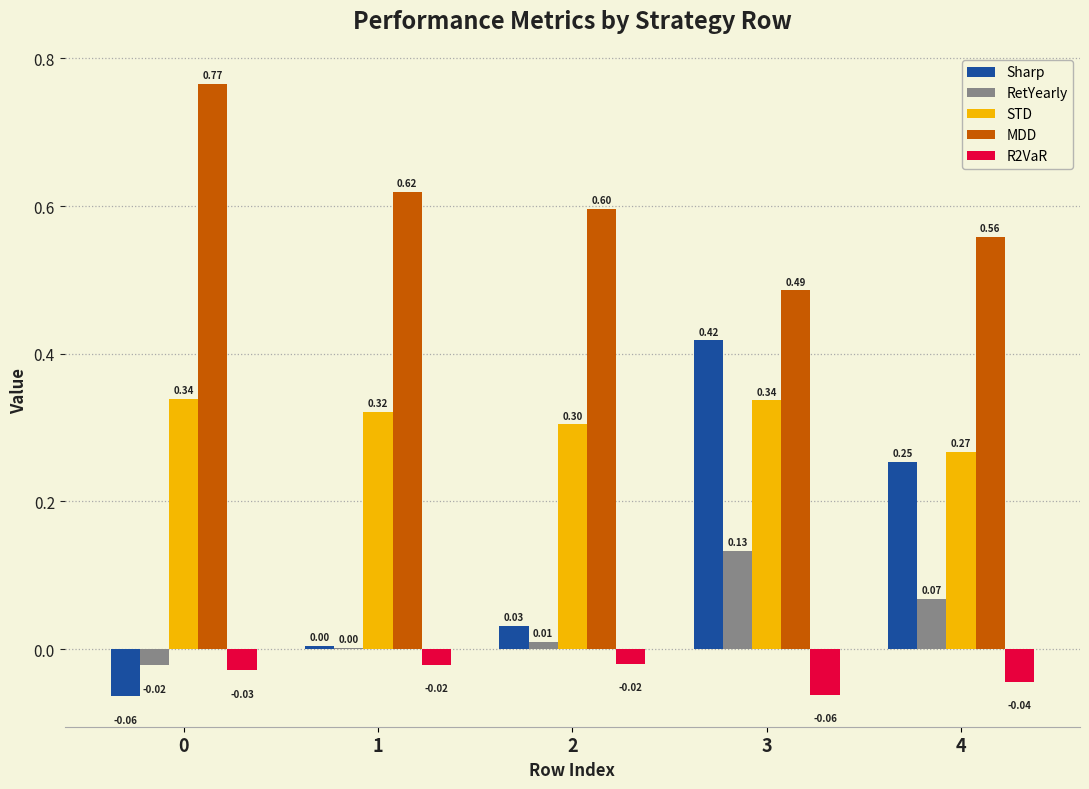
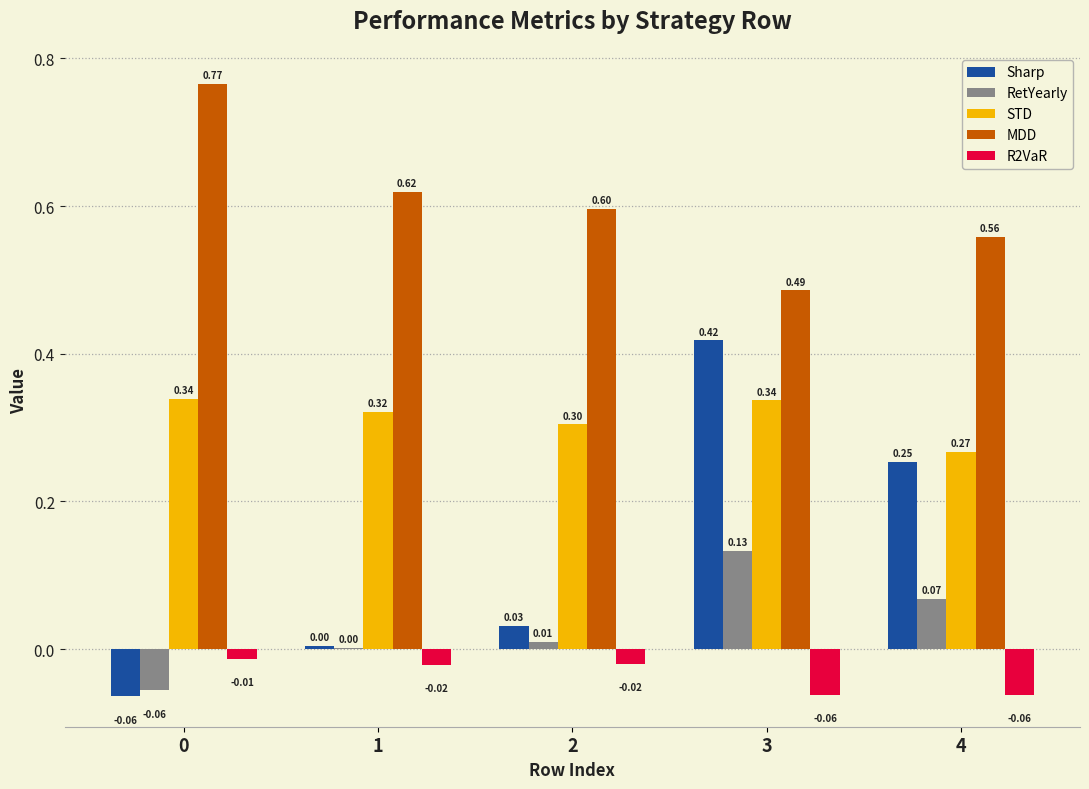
RetYearly, 0: -0.02 -> -0.06
R2VaR, 0: -0.03 -> -0.01
R2VaR, 4: -0.04 -> -0.06
